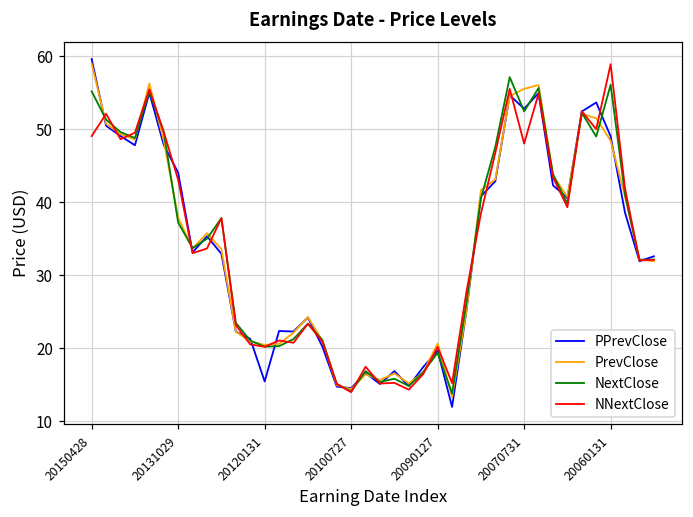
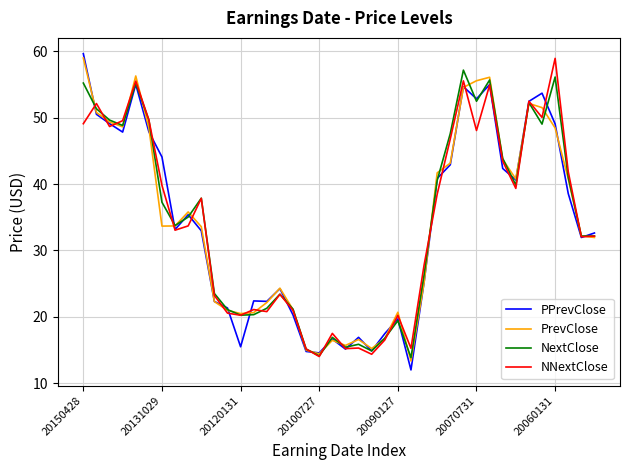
PrevClose, 20131029: 38 -> 34
NNextClose, 20131029: 43 -> 40
